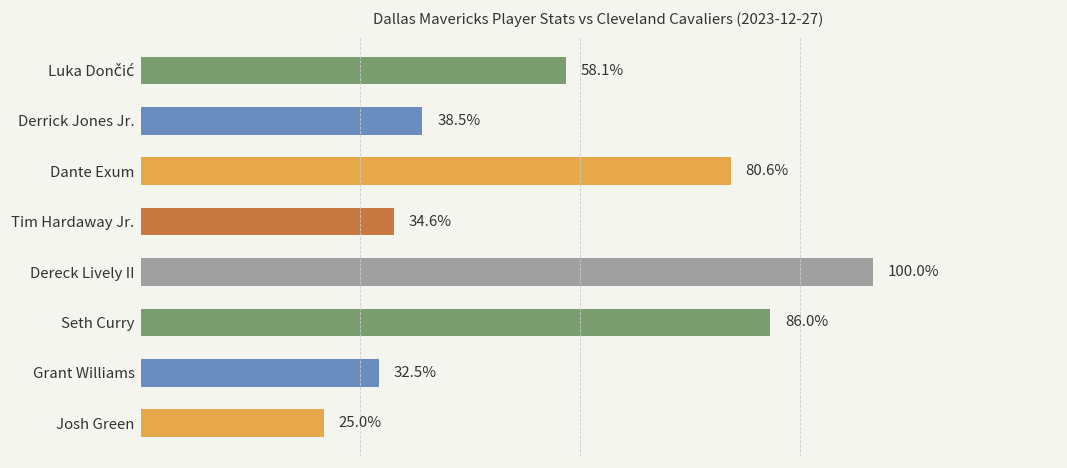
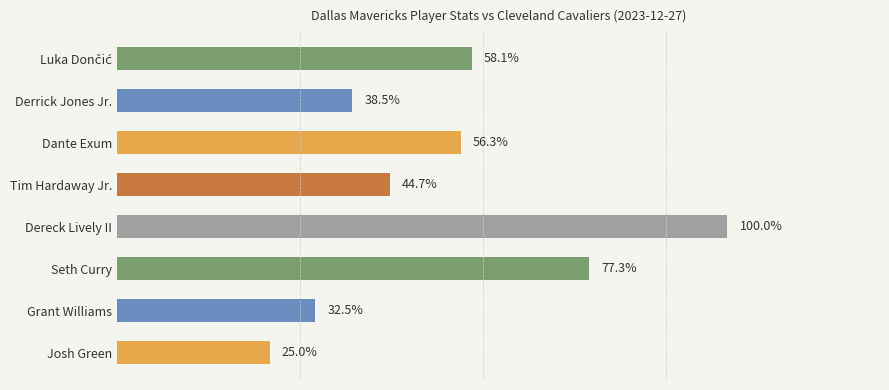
Dante Exum: 80.6% -> 56.3%
Tim Hardaway Jr.: 34.6% -> 44.7%
Seth Curry: 86.0% -> 77.3%
